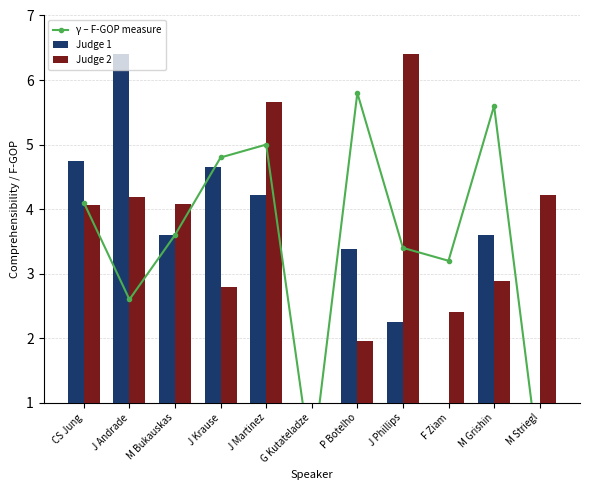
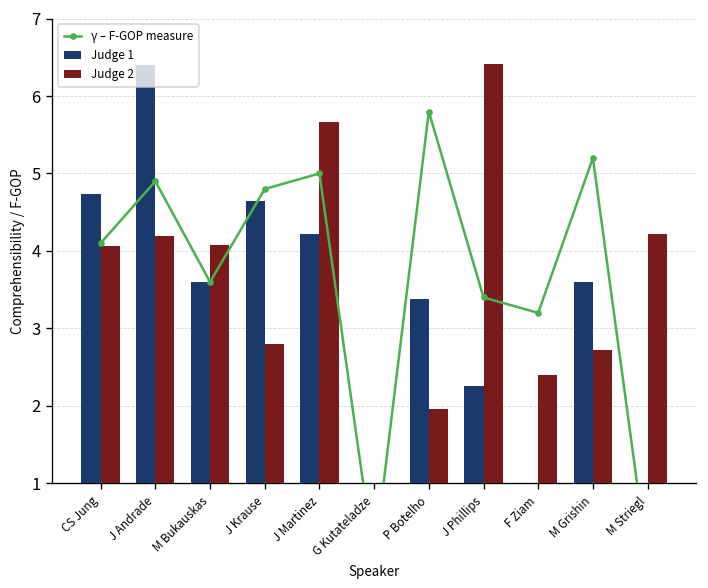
γ – F-GOP measure, J Andrade: 2.6 -> 4.9
γ – F-GOP measure, M Grishin: 5.6 -> 5.2
Judge 2, M Grishin: 2.9 -> 2.7
